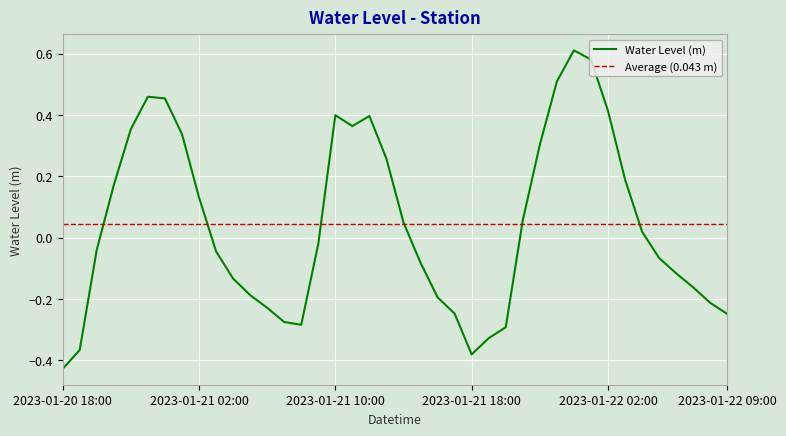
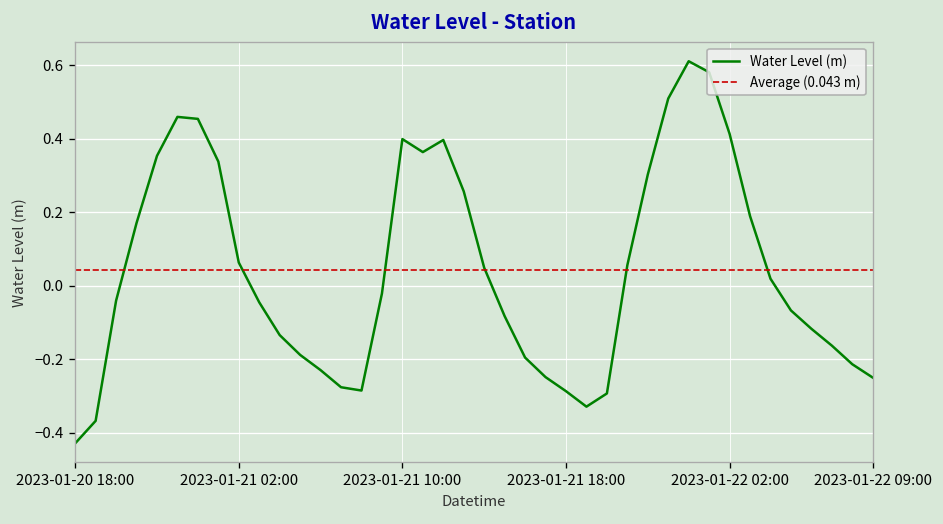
2023-01-21 02:00: 0.13 -> 0.06
2023-01-21 18:00: -0.38 -> -0.29
